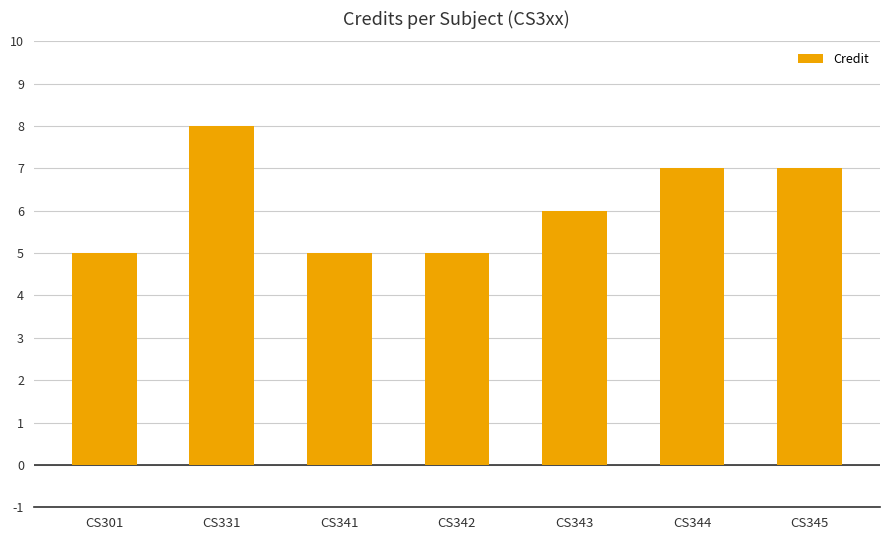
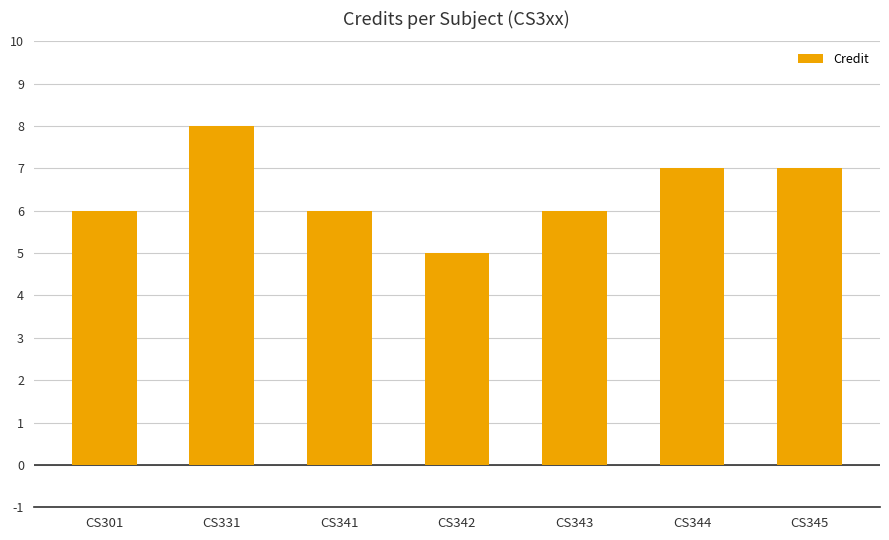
CS301: 5 -> 6
CS341: 5 -> 6
